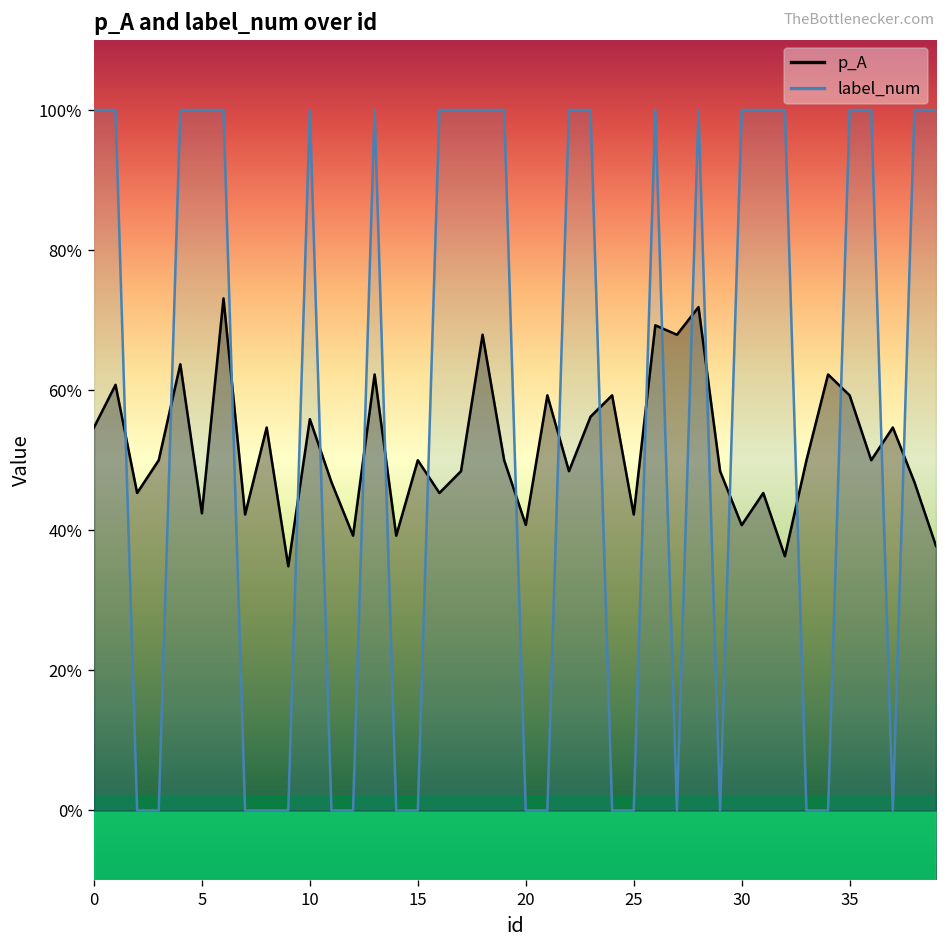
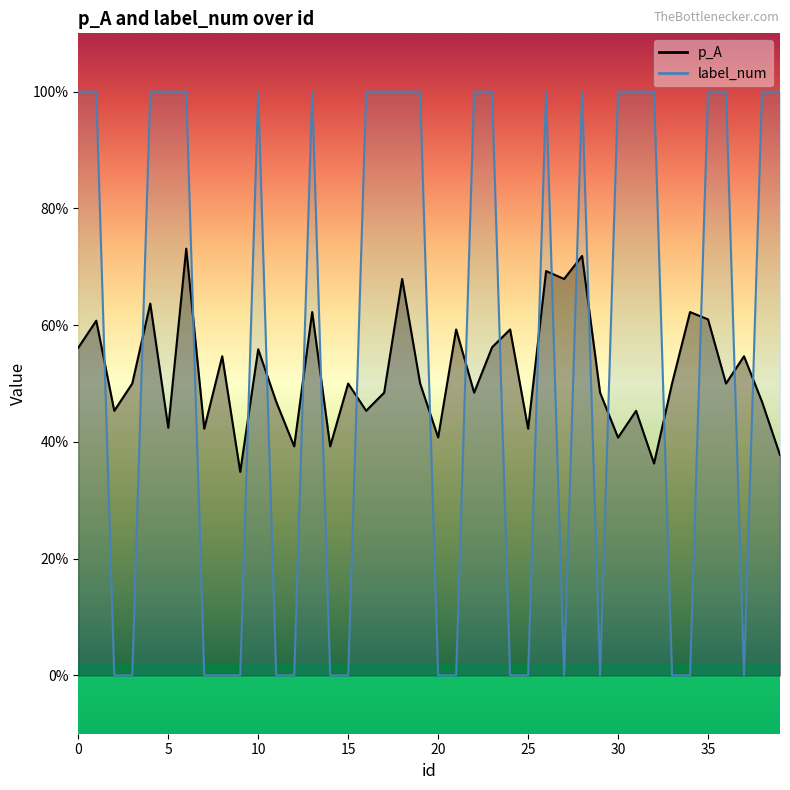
p_A, 0: 55% -> 56%
p_A, 35: 59% -> 61%
